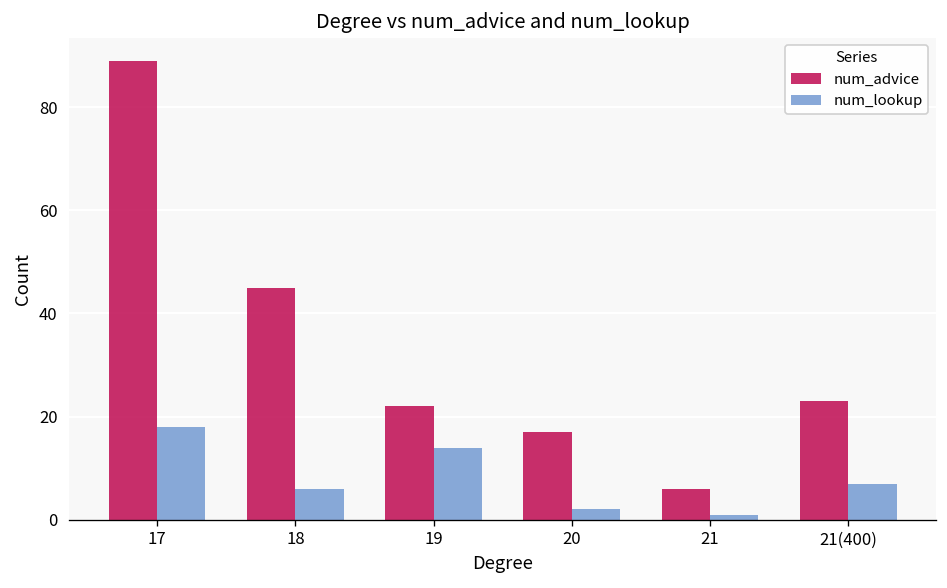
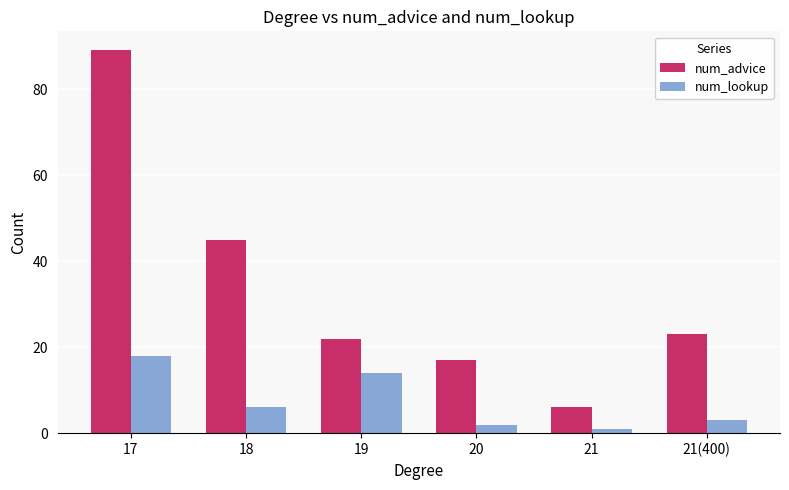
num_lookup, 21(400): 7 -> 3
